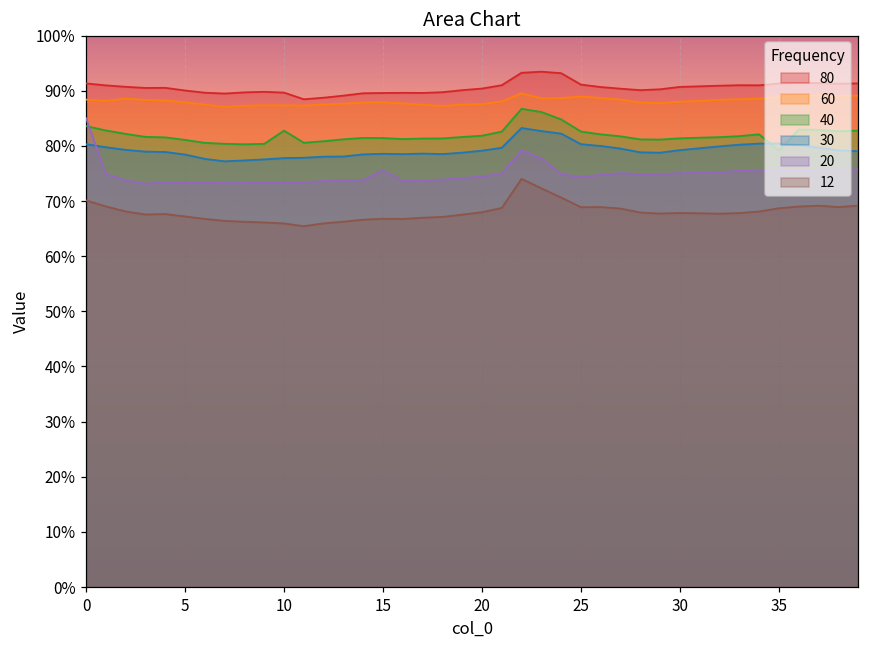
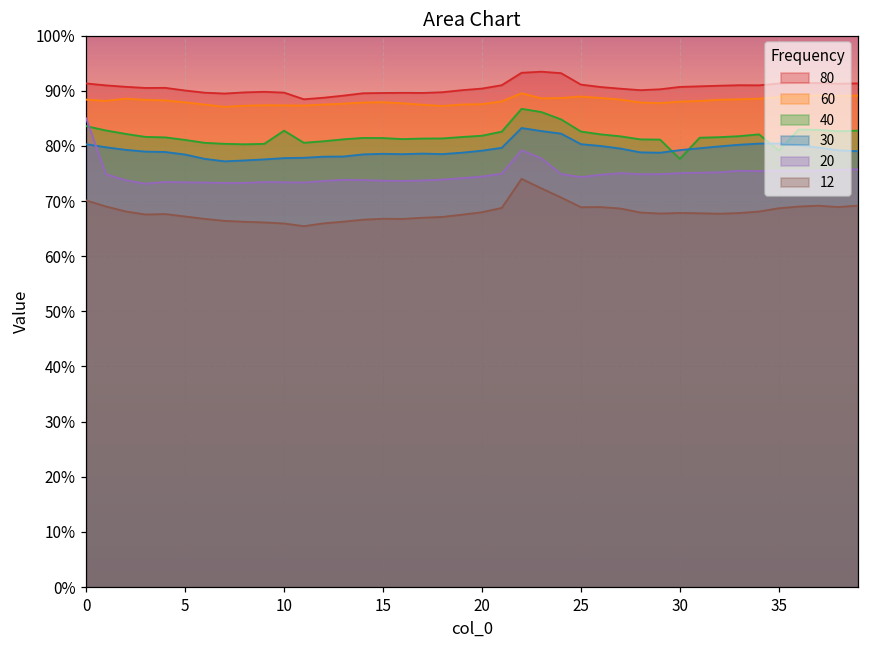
20, 15: 76% -> 74%
40, 30: 81% -> 78%
